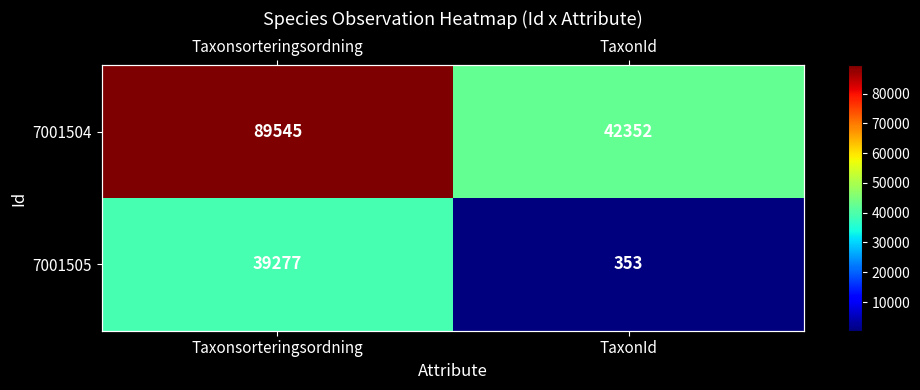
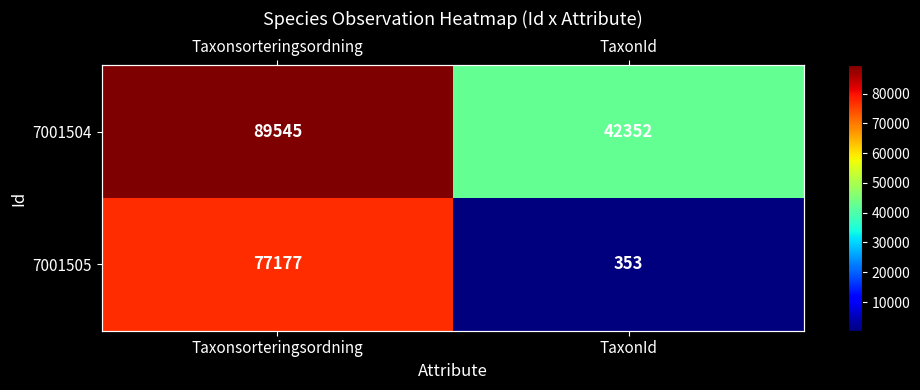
7001505, Taxonsorteringsordning: 39277 -> 77177
